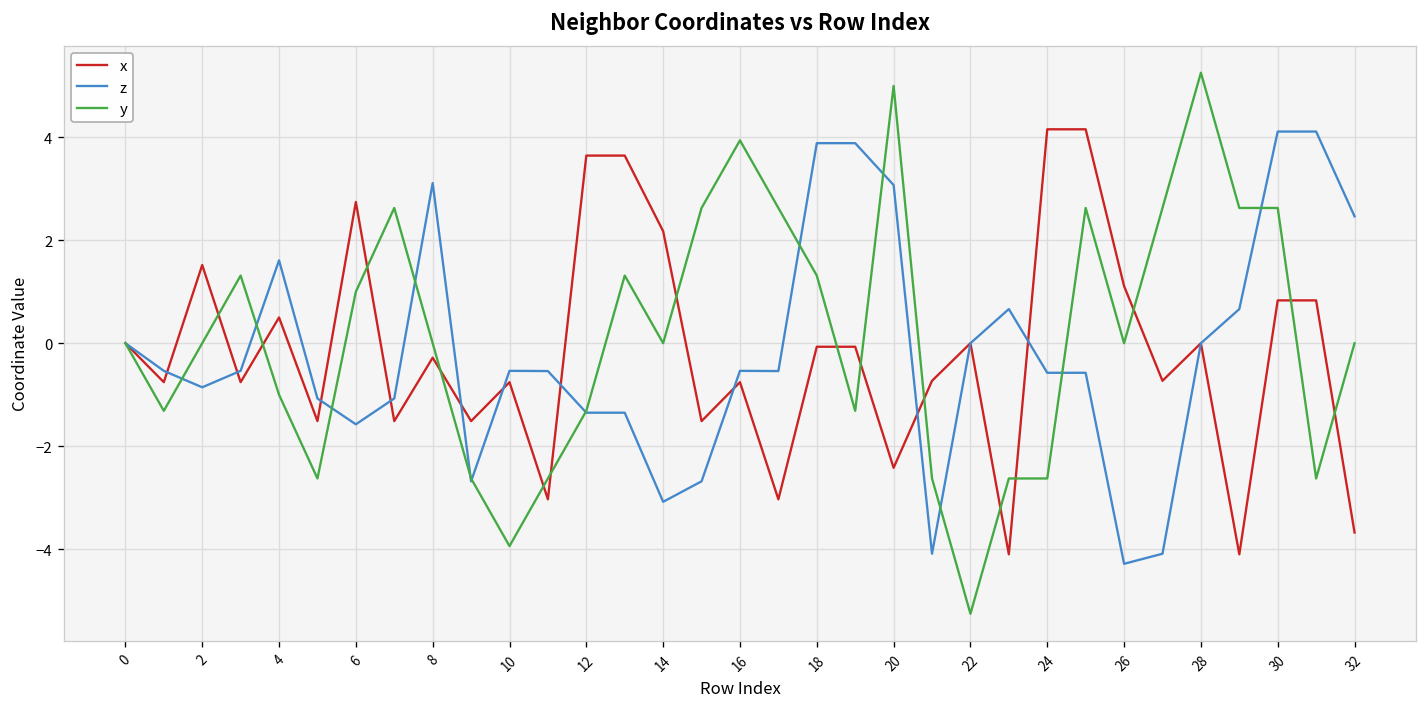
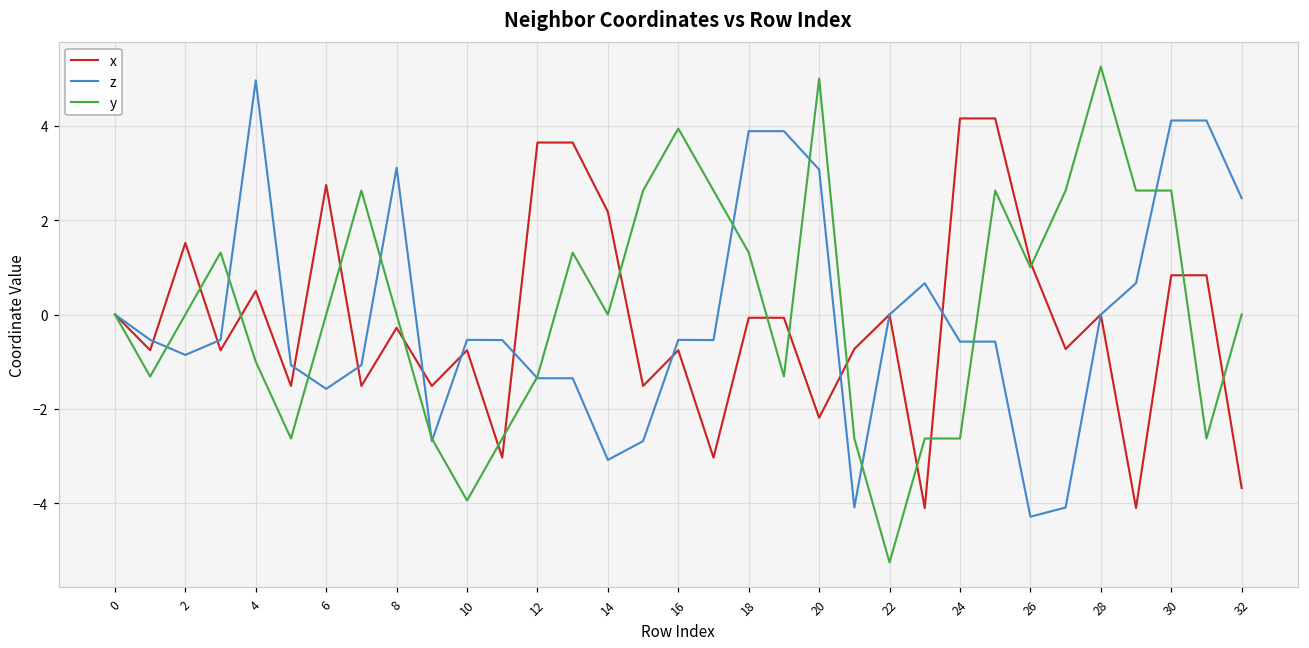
z, 4: 1.6 -> 5.0
y, 6: 1 -> 0
x, 20: -2.4 -> -2.2
y, 26: 0 -> 1
